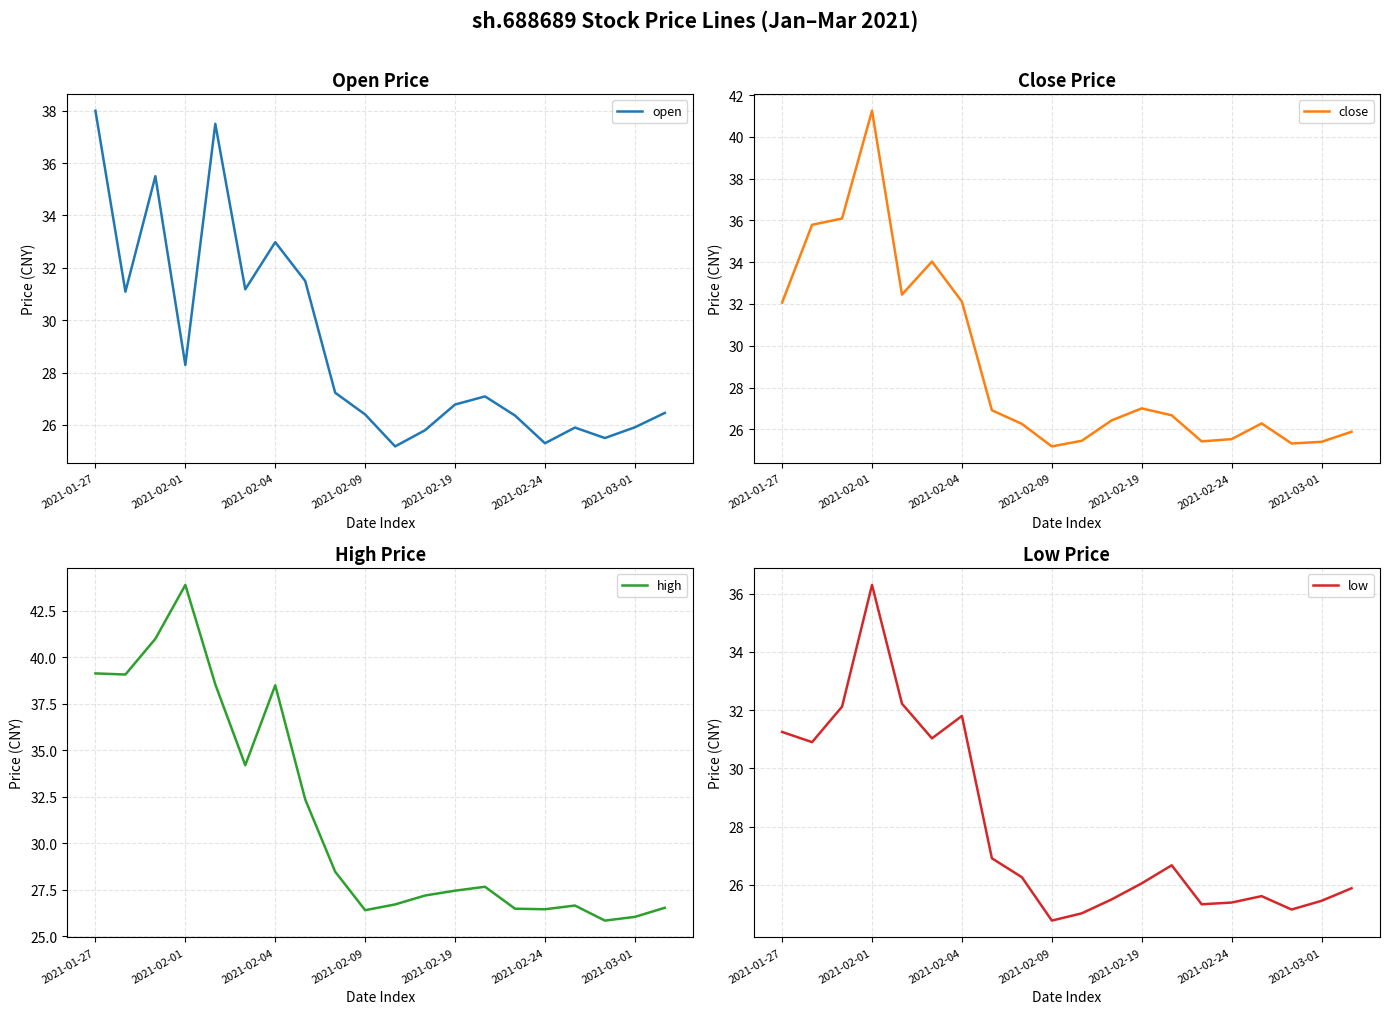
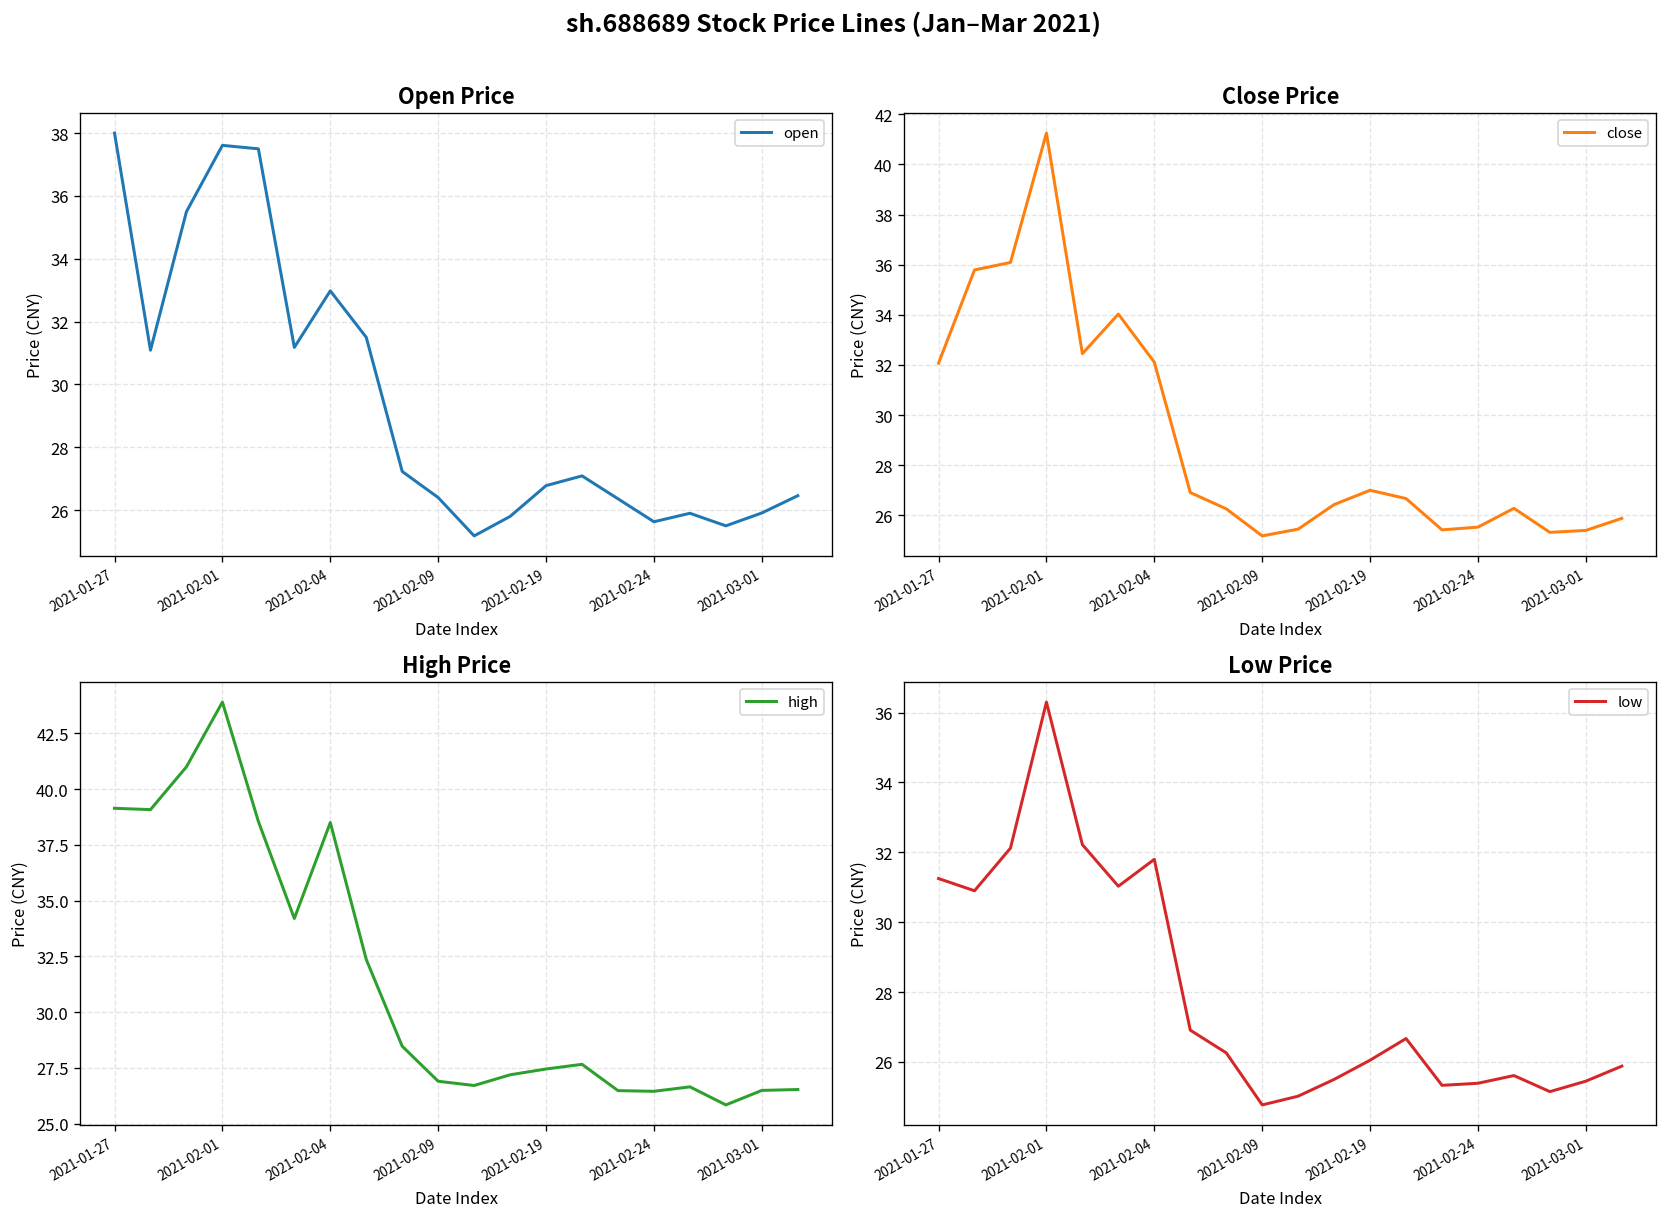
Open Price, 2021-02-01: 28.3 -> 37.6
Open Price, 2021-02-24: 25.3 -> 25.6
High Price, 2021-02-09: 26.4 -> 26.9
High Price, 2021-03-01: 26.0 -> 26.5
